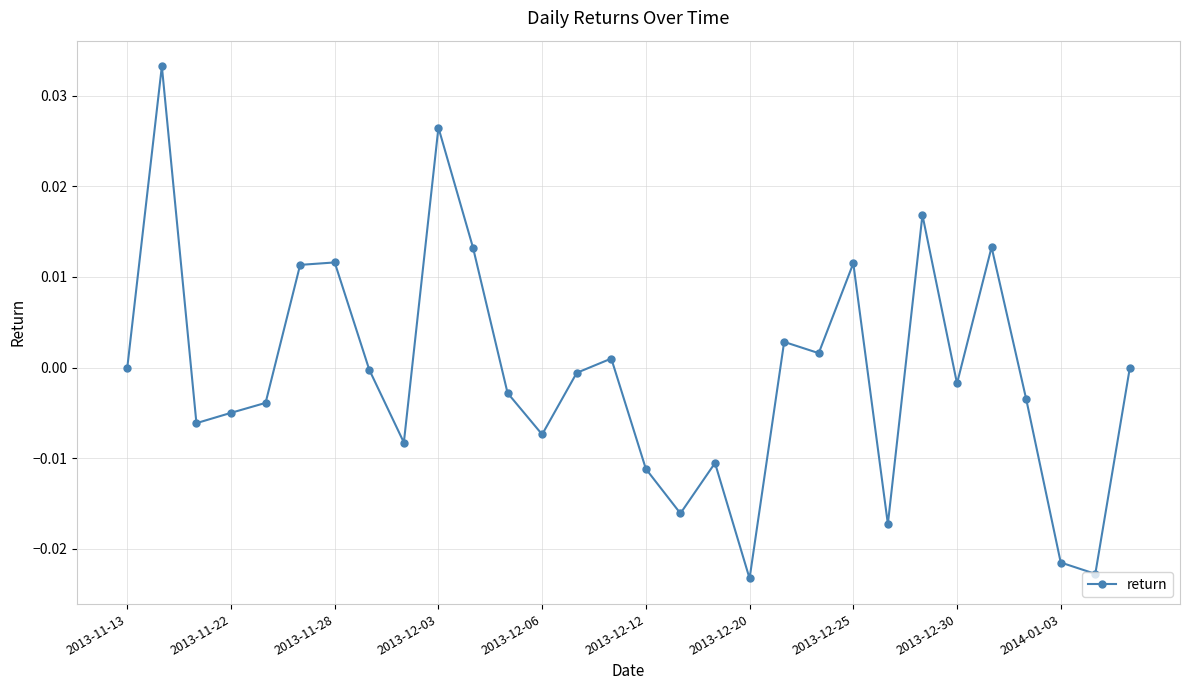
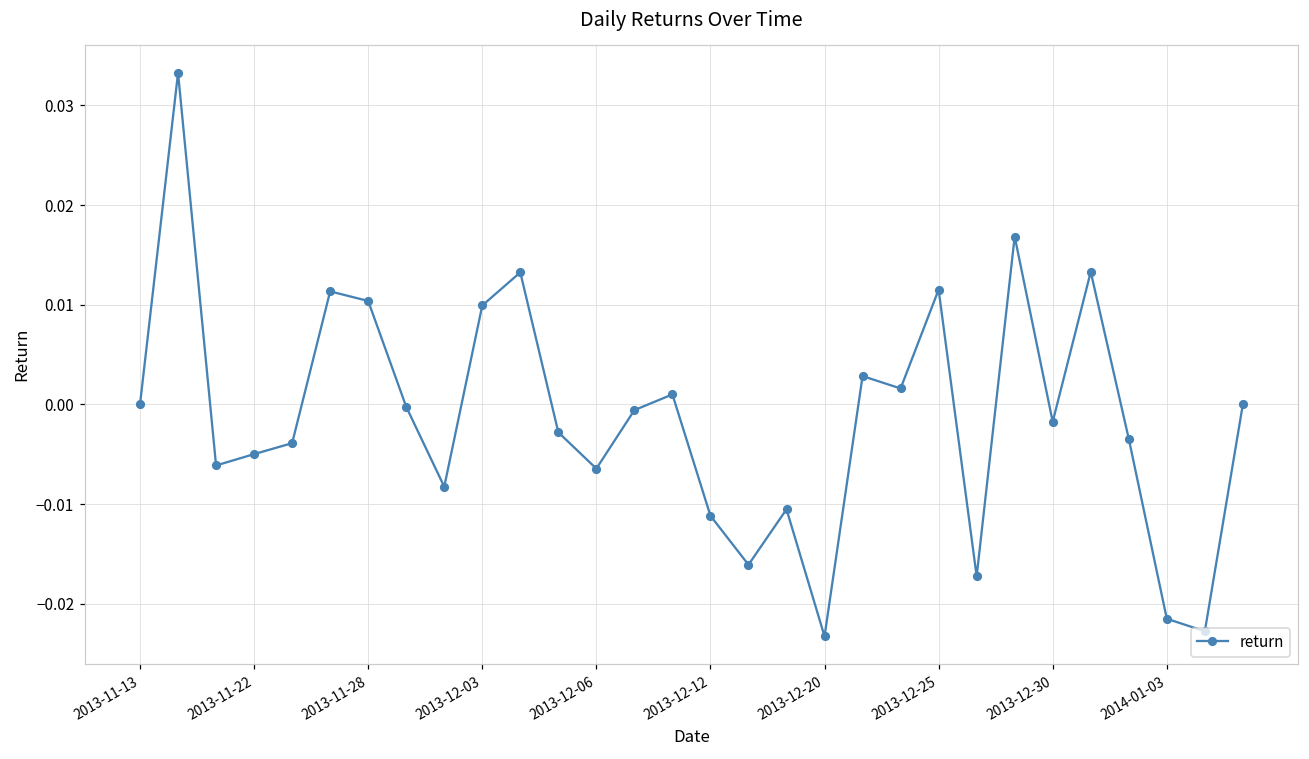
2013-11-28: 0.012 -> 0.010
2013-12-03: 0.026 -> 0.010
2013-12-06: -0.007 -> -0.006
